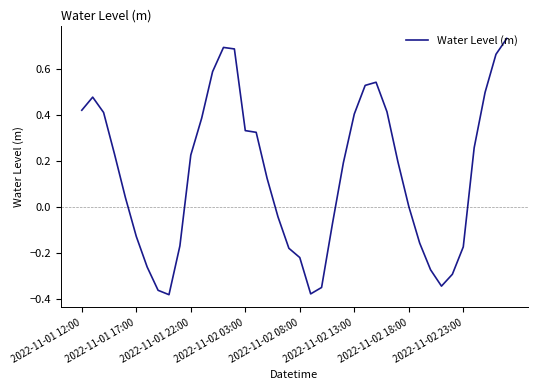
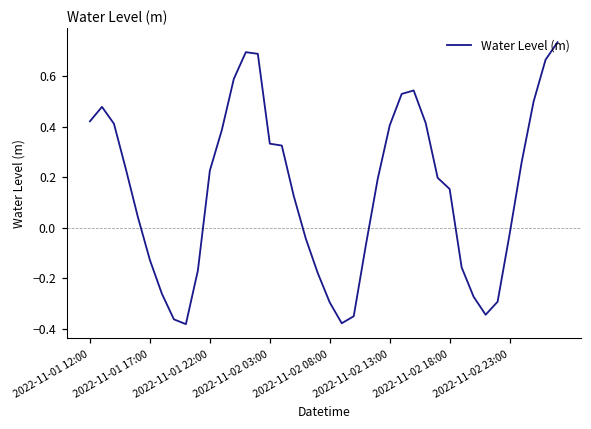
2022-11-02 08:00: -0.22 -> -0.30
2022-11-02 18:00: 0.00 -> 0.15
2022-11-02 23:00: -0.17 -> -0.03
